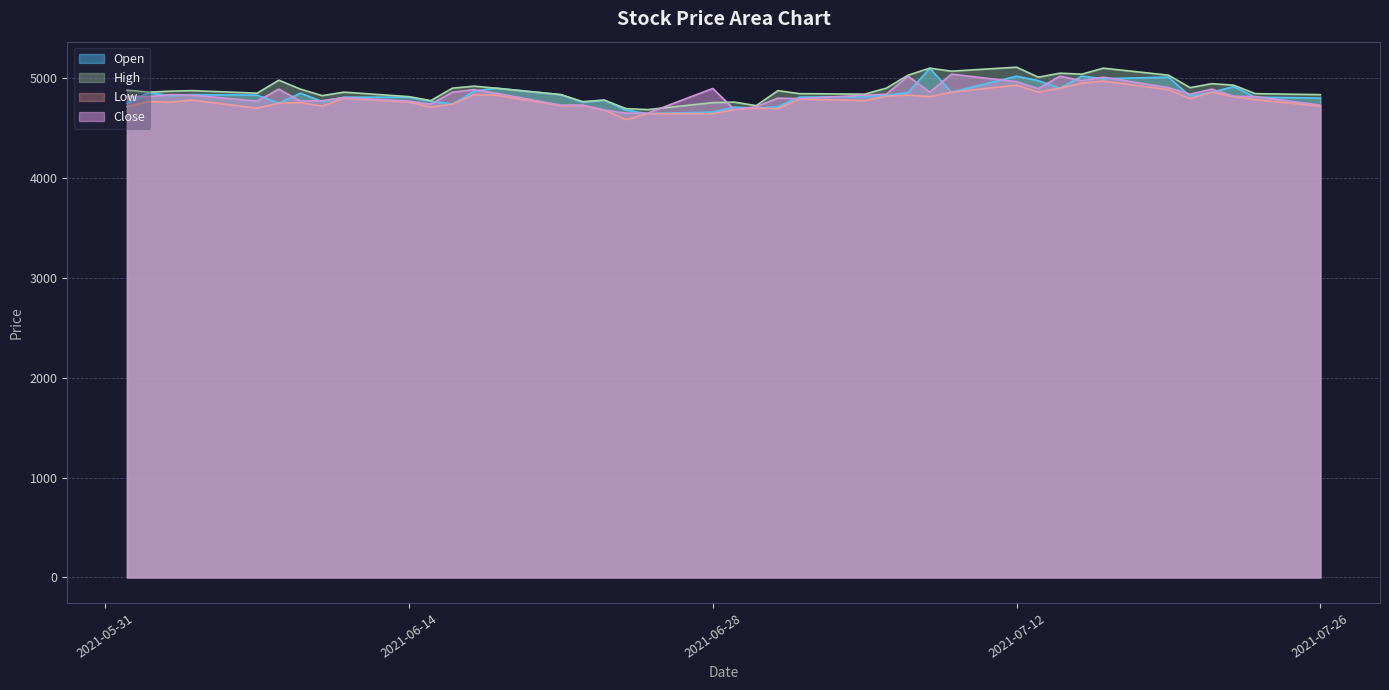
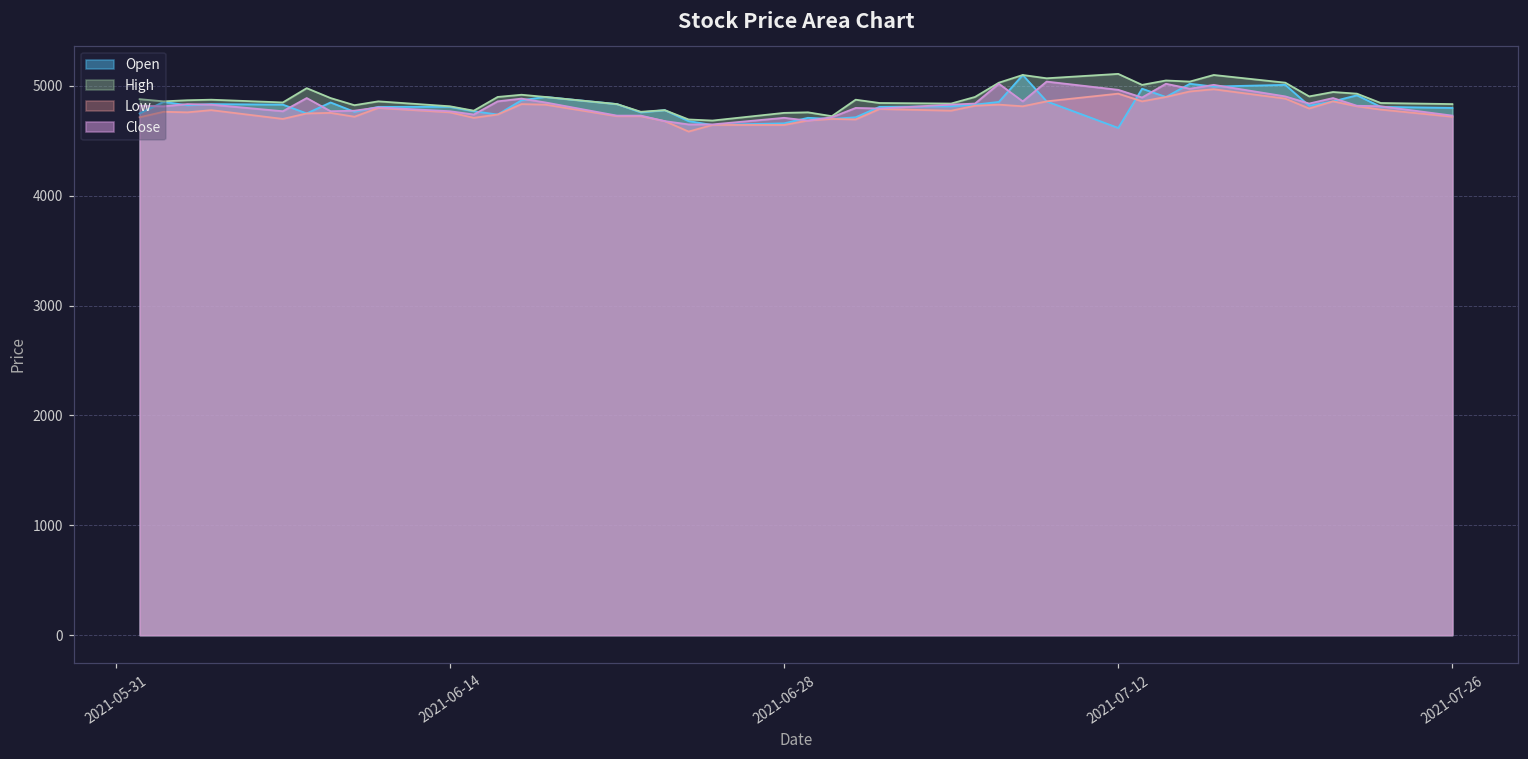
Close, 2021-06-28: 4900 -> 4700
Open, 2021-07-12: 5000 -> 4600
